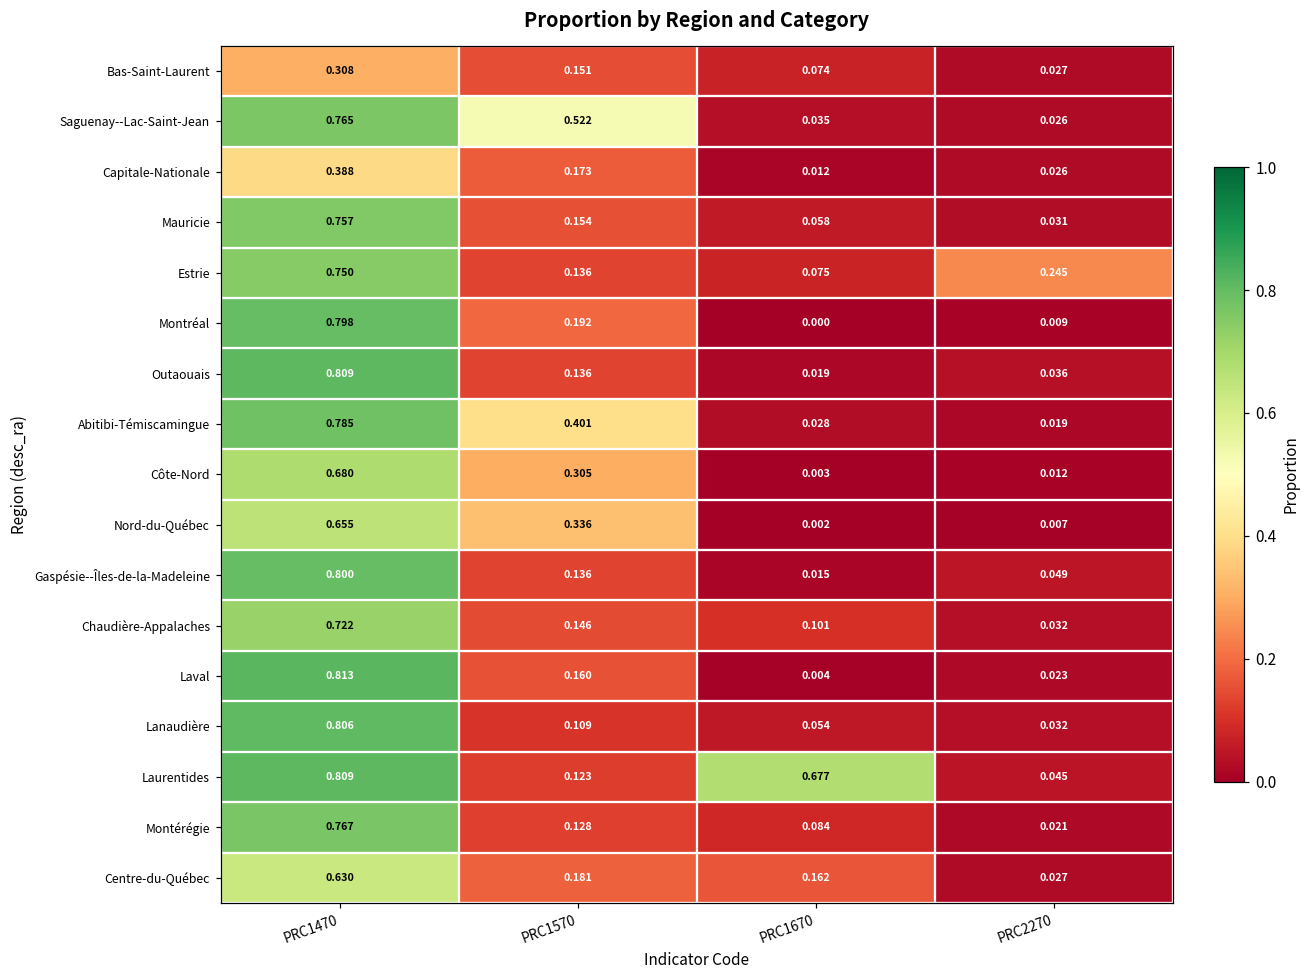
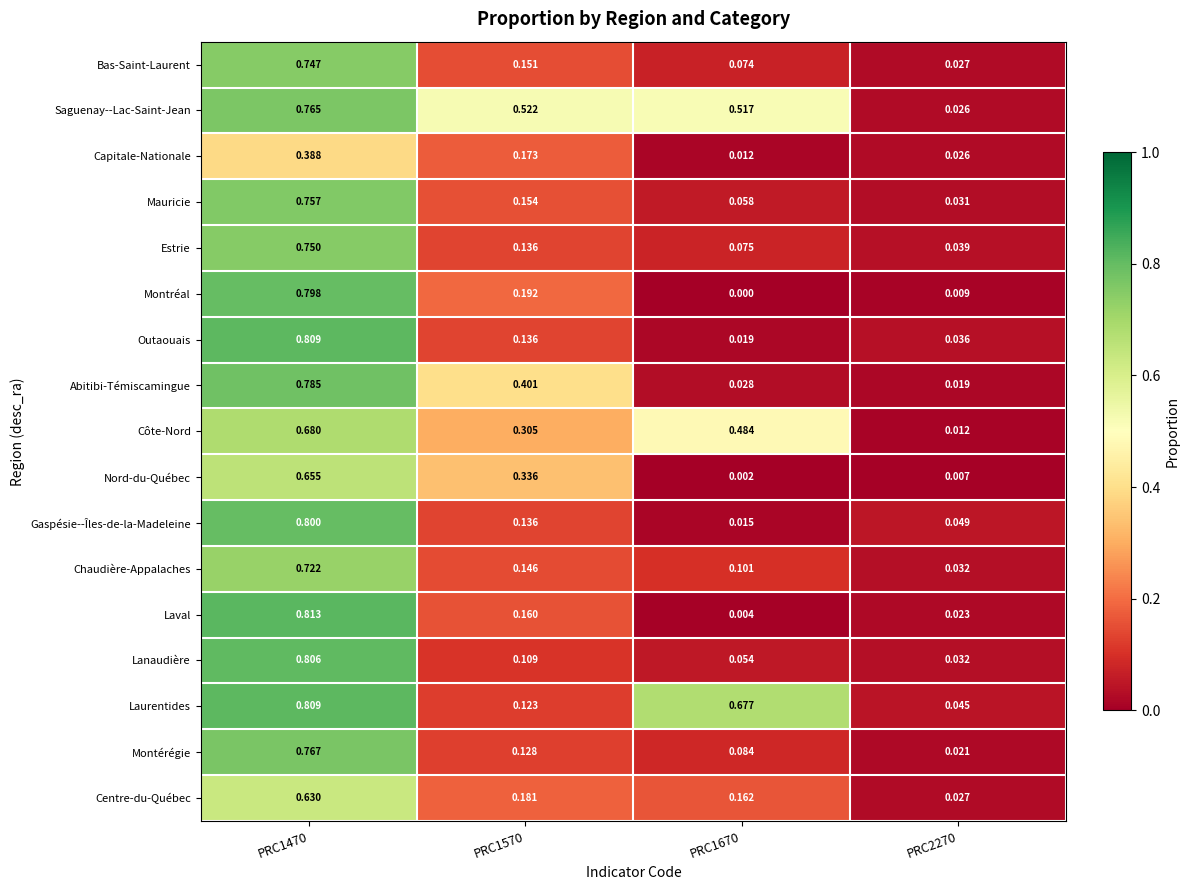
Bas-Saint-Laurent, PRC1470: 0.308 -> 0.747
Saguenay--Lac-Saint-Jean, PRC1670: 0.035 -> 0.517
Estrie, PRC2270: 0.245 -> 0.039
Côte-Nord, PRC1670: 0.003 -> 0.484
